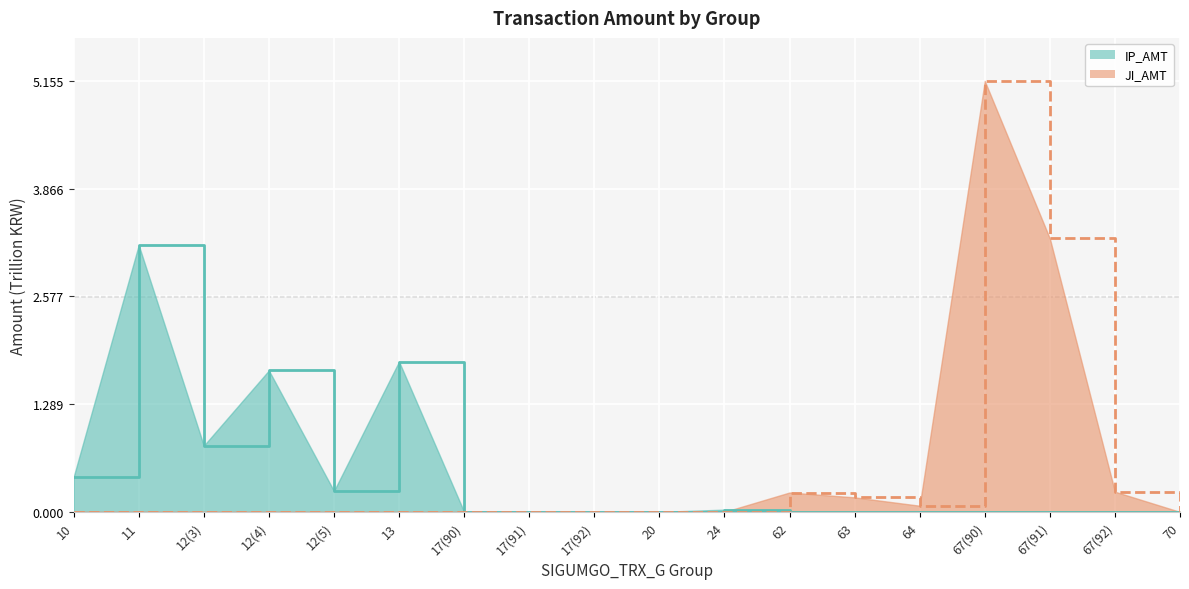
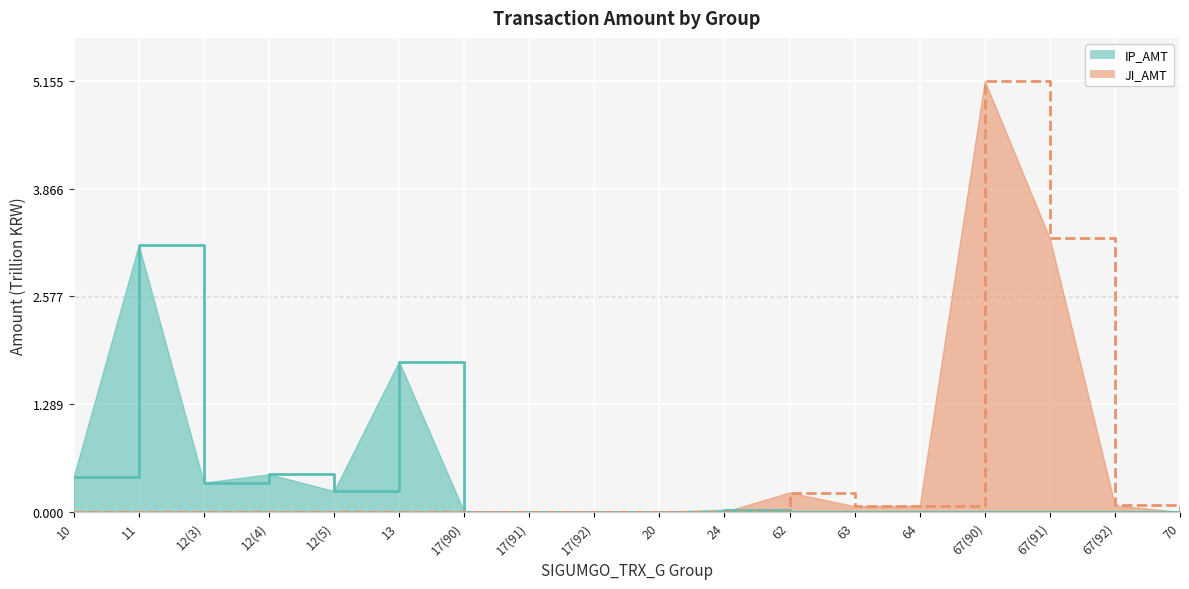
IP_AMT, 12(3): 0.8 -> 0.4
IP_AMT, 12(4): 1.7 -> 0.5
JI_AMT, 63: 0.2 -> 0.1
JI_AMT, 67(92): 0.2 -> 0.1
